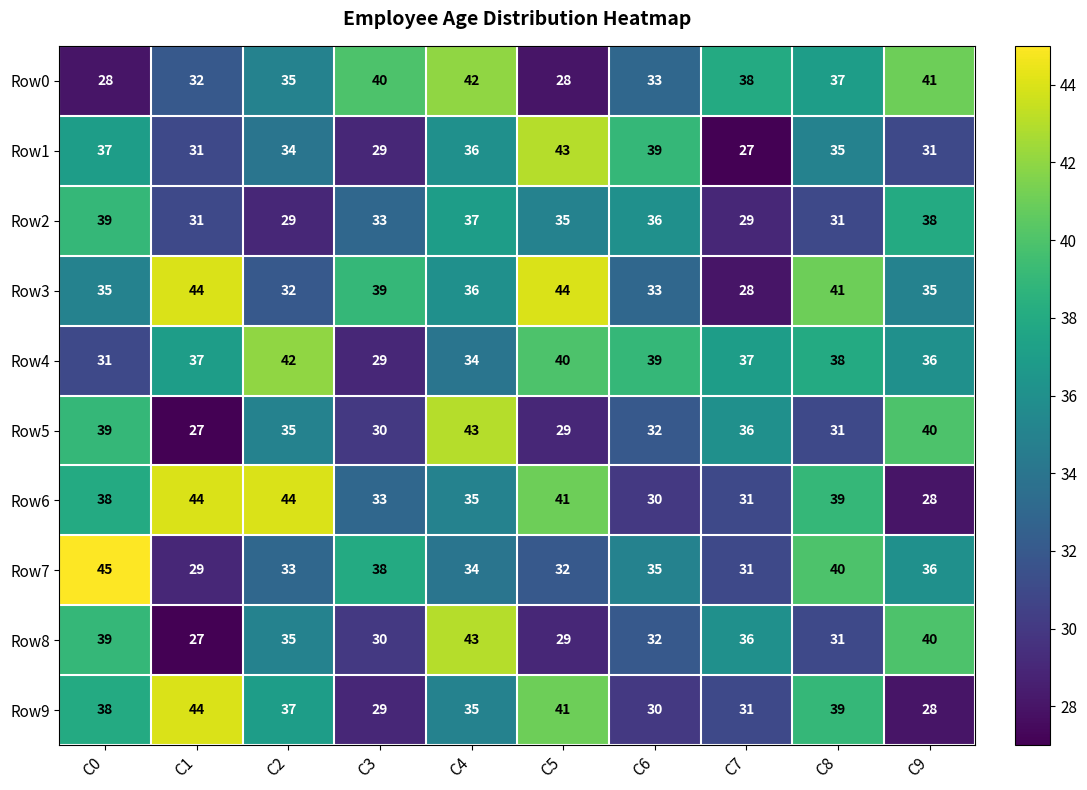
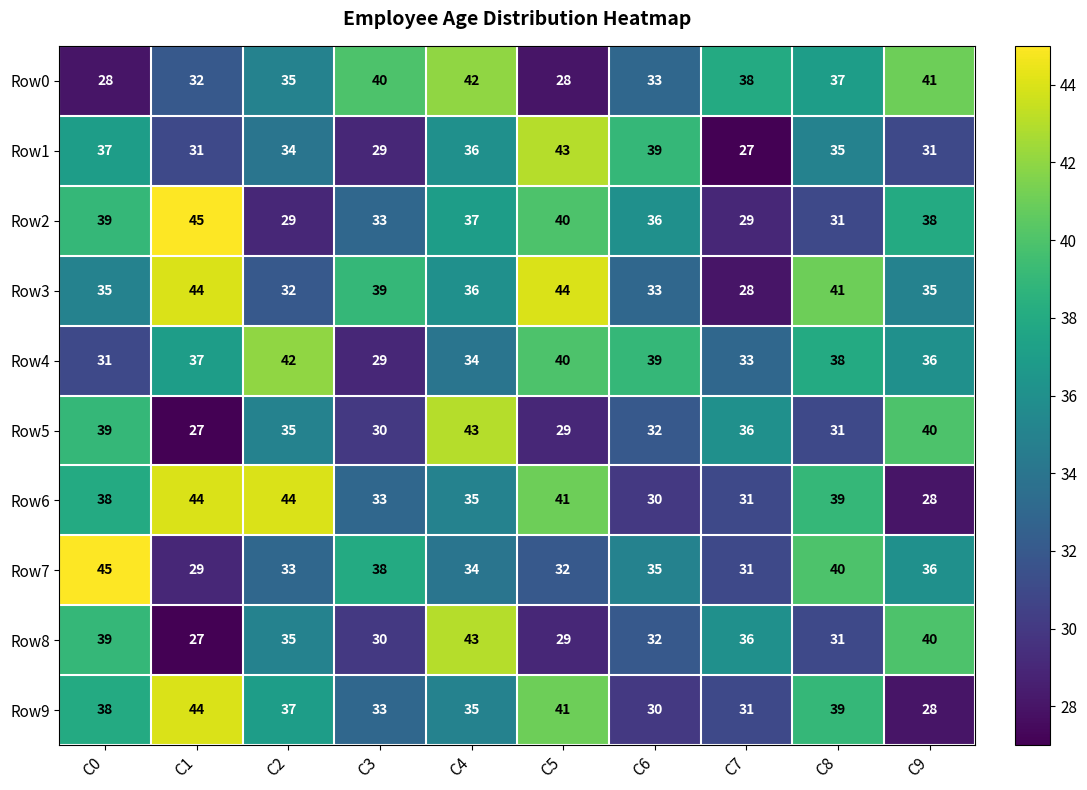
Row2, C1: 31 -> 45
Row2, C5: 35 -> 40
Row4, C7: 37 -> 33
Row9, C3: 29 -> 33
